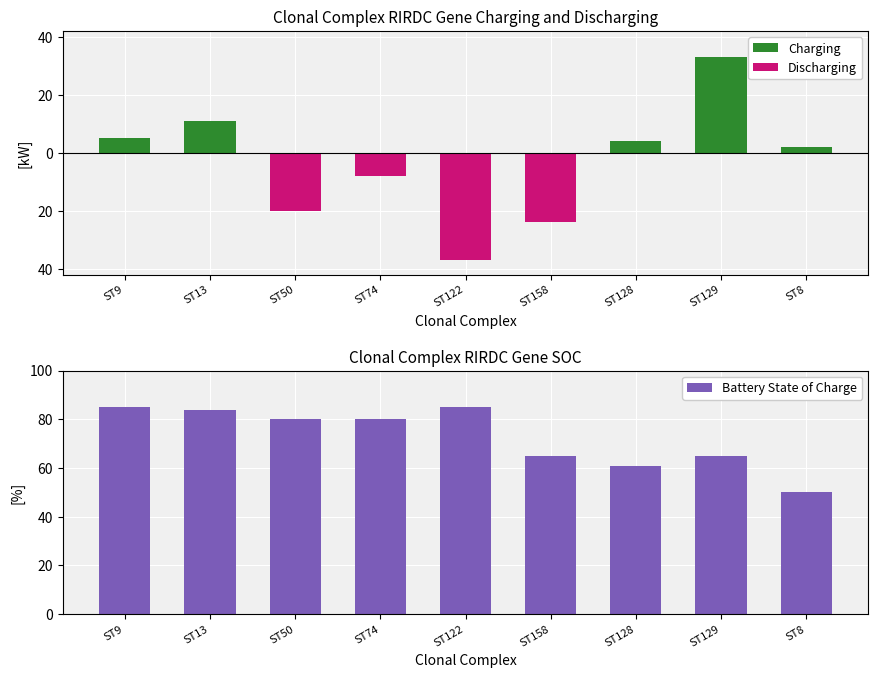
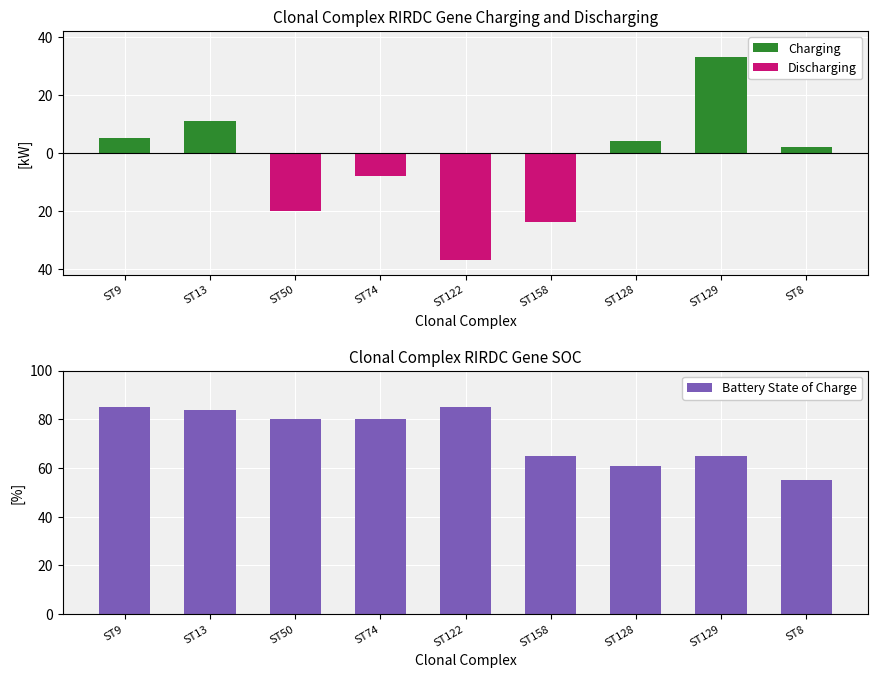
Clonal Complex RIRDC Gene SOC, ST8: 50 -> 55
